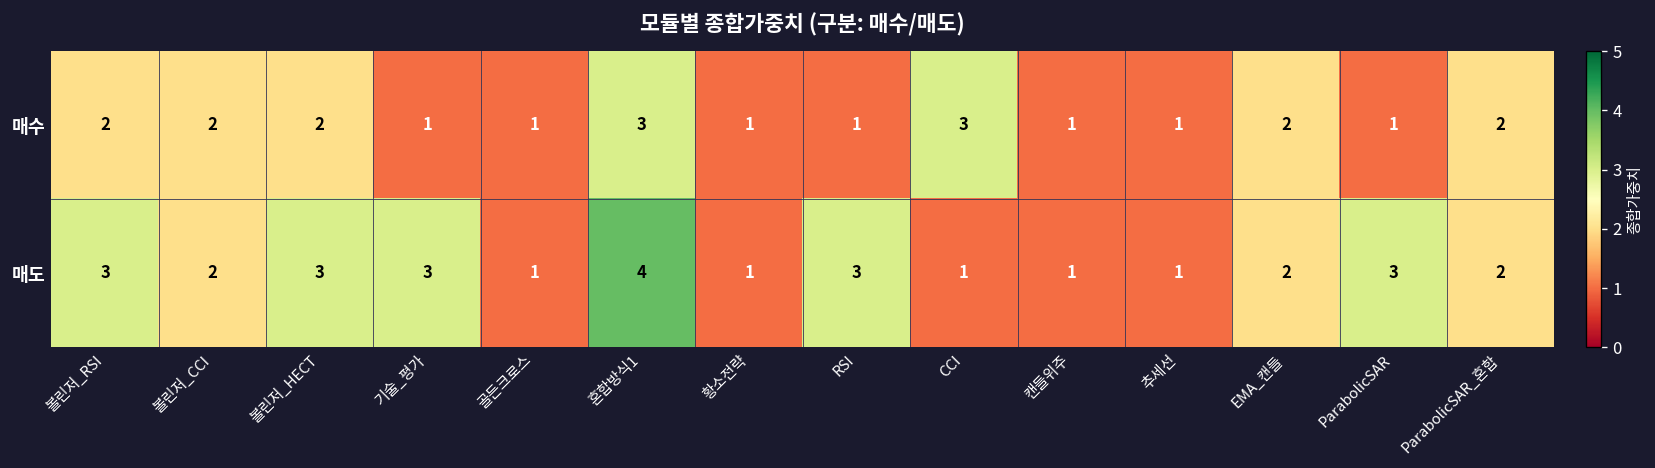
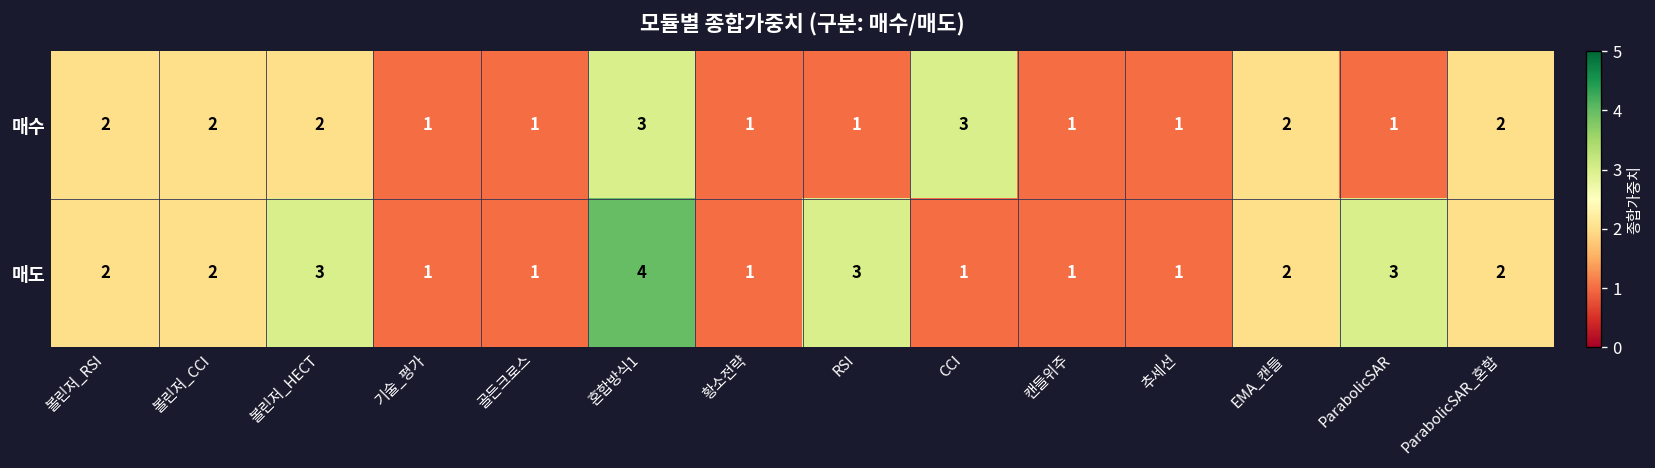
매도, 볼린저_RSI: 3 -> 2
매도, 기술_평가: 3 -> 1
